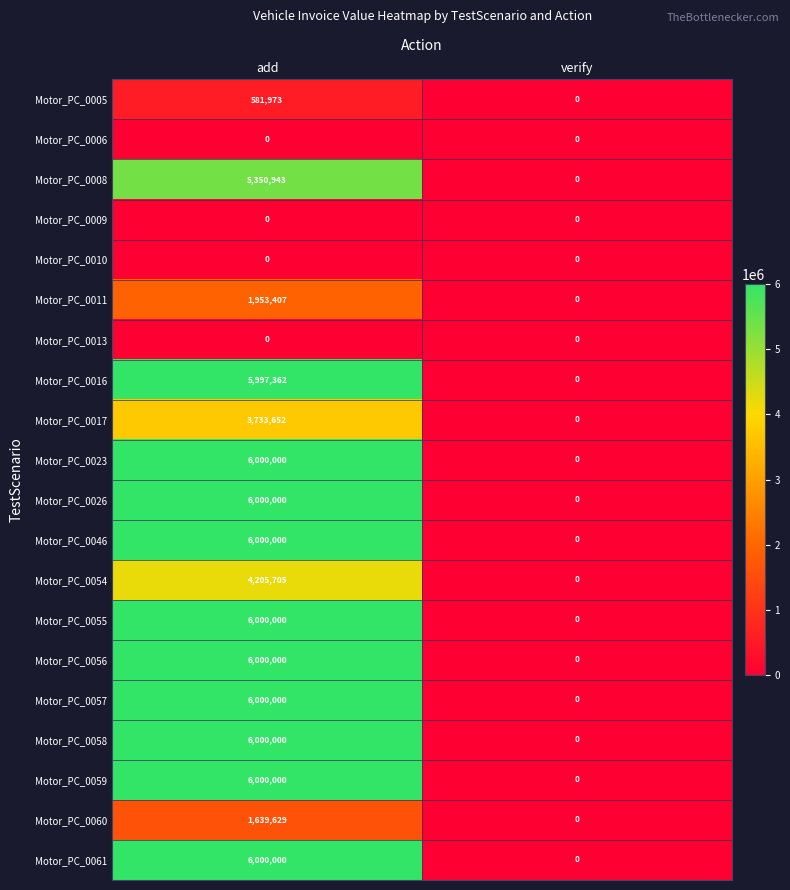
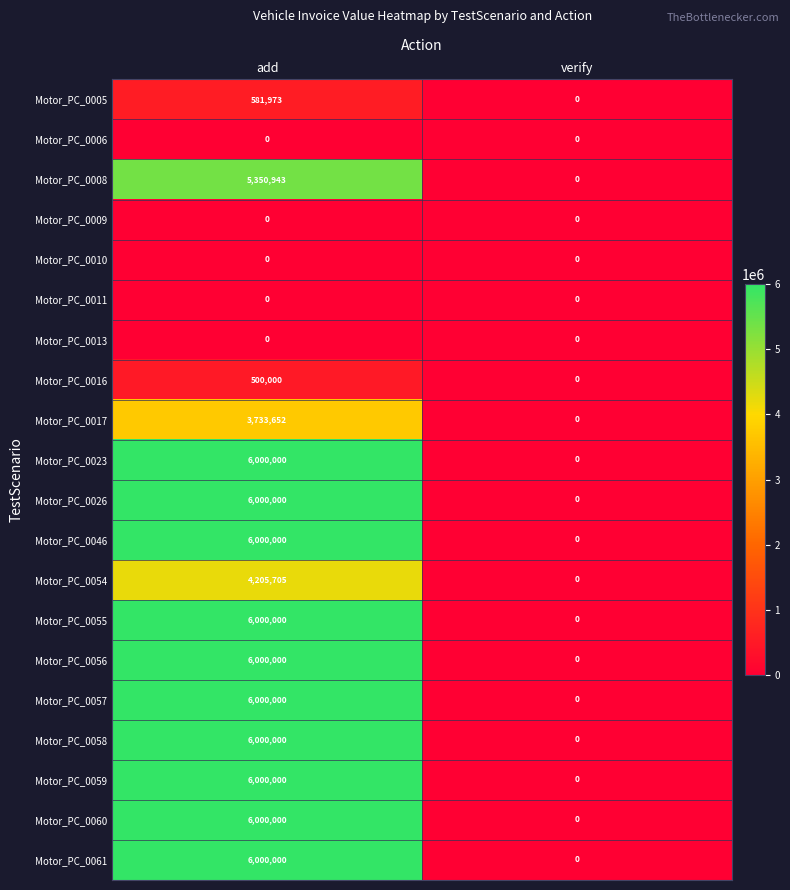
Motor_PC_0011, add: 1,953,407 -> 0
Motor_PC_0016, add: 5,997,362 -> 500,000
Motor_PC_0060, add: 1,639,629 -> 6,000,000
